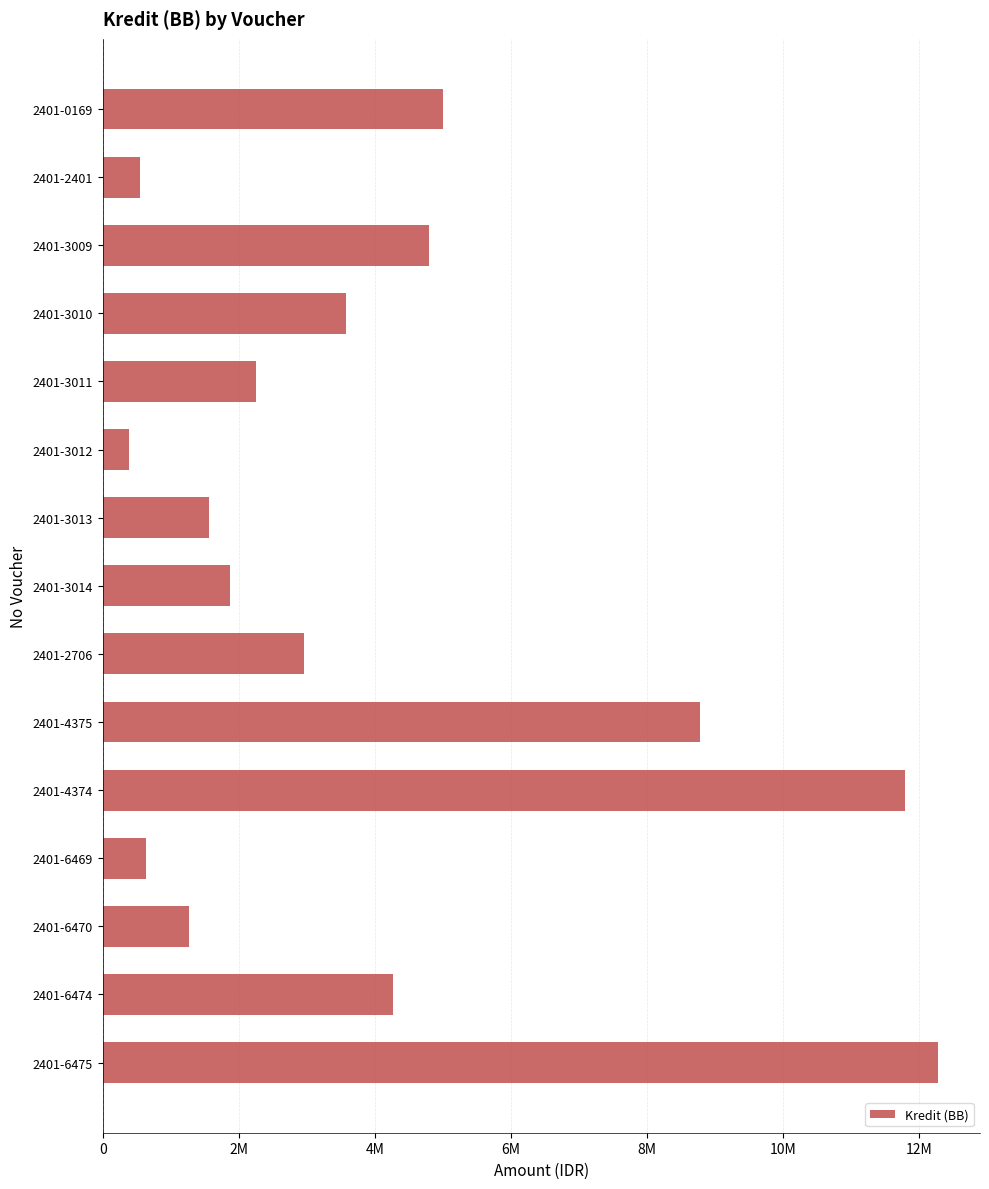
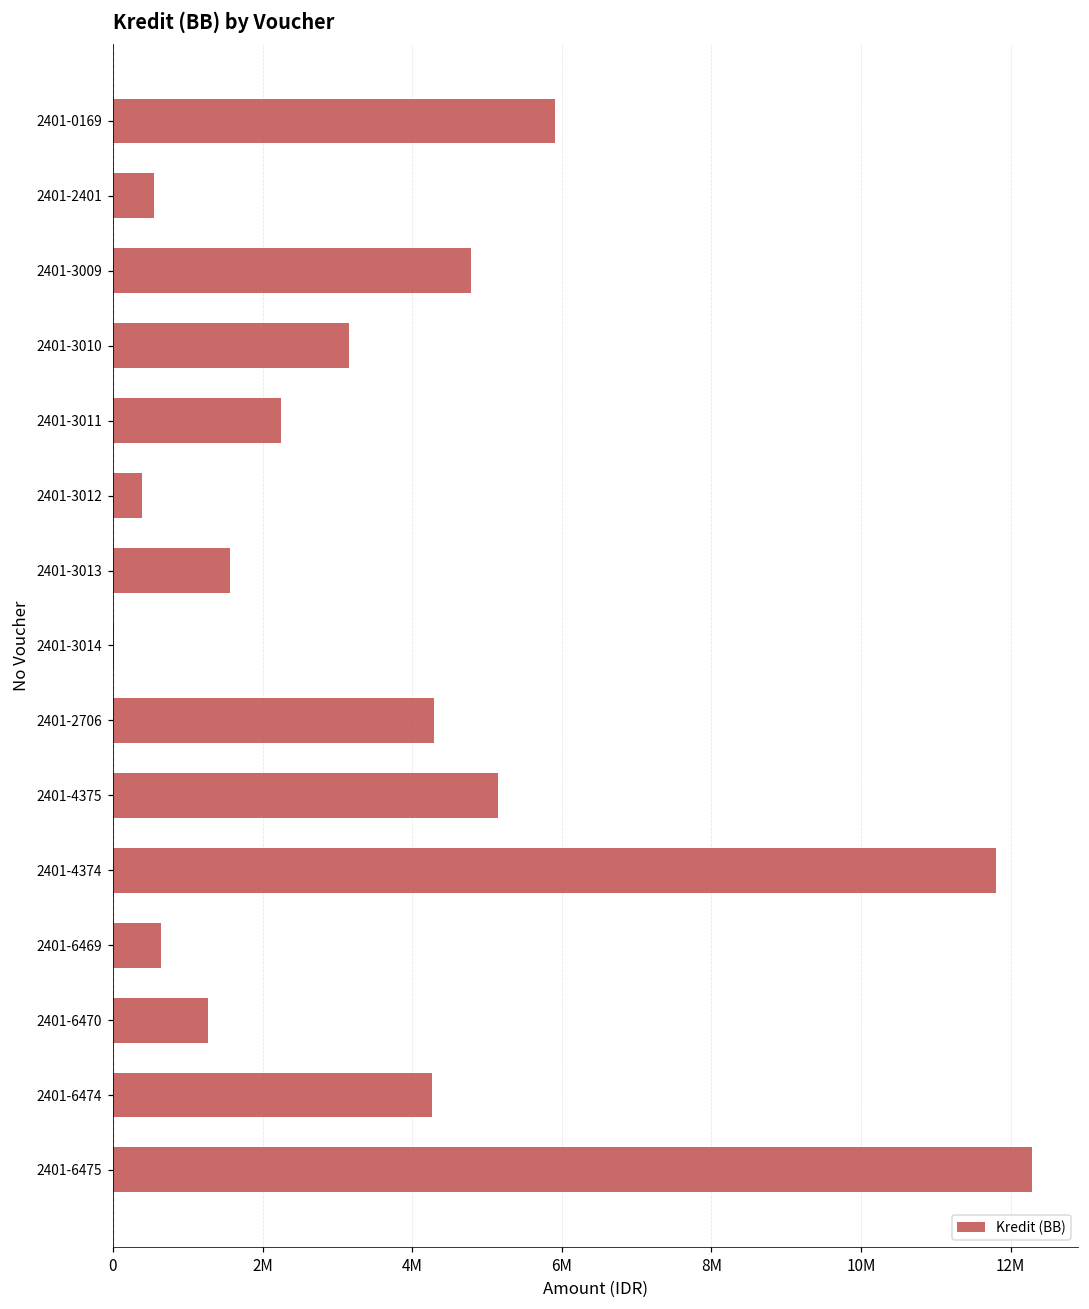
2401-0169: 5000000 -> 5900000
2401-3010: 3600000 -> 3200000
2401-3014: 1900000 -> 0
2401-2706: 3000000 -> 4300000
2401-4375: 8800000 -> 5100000
